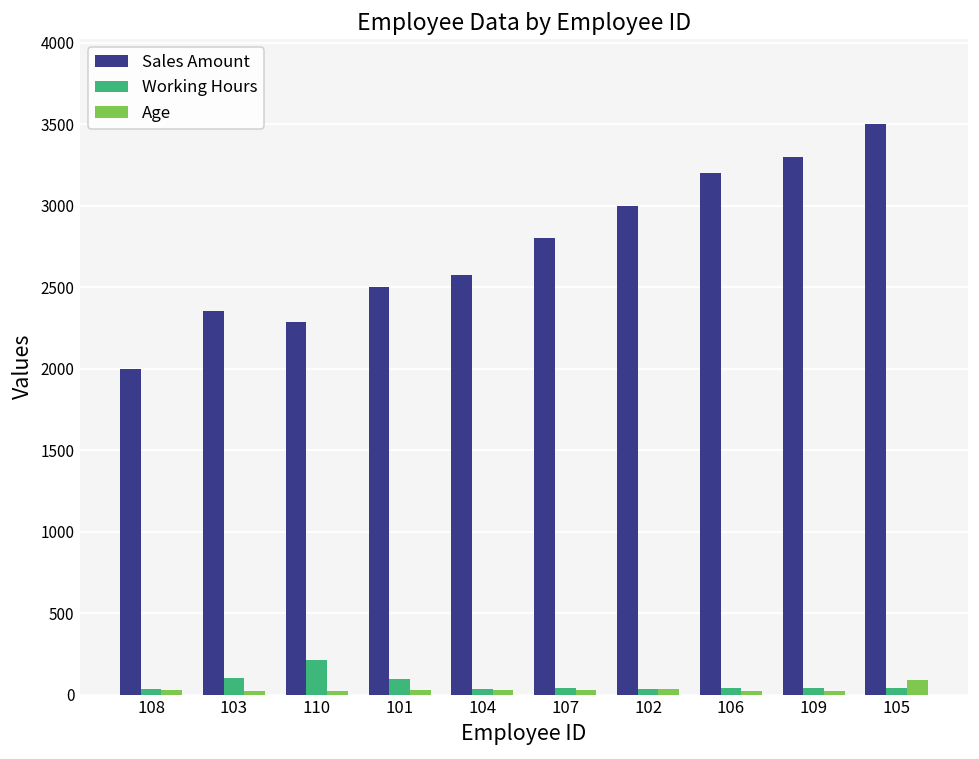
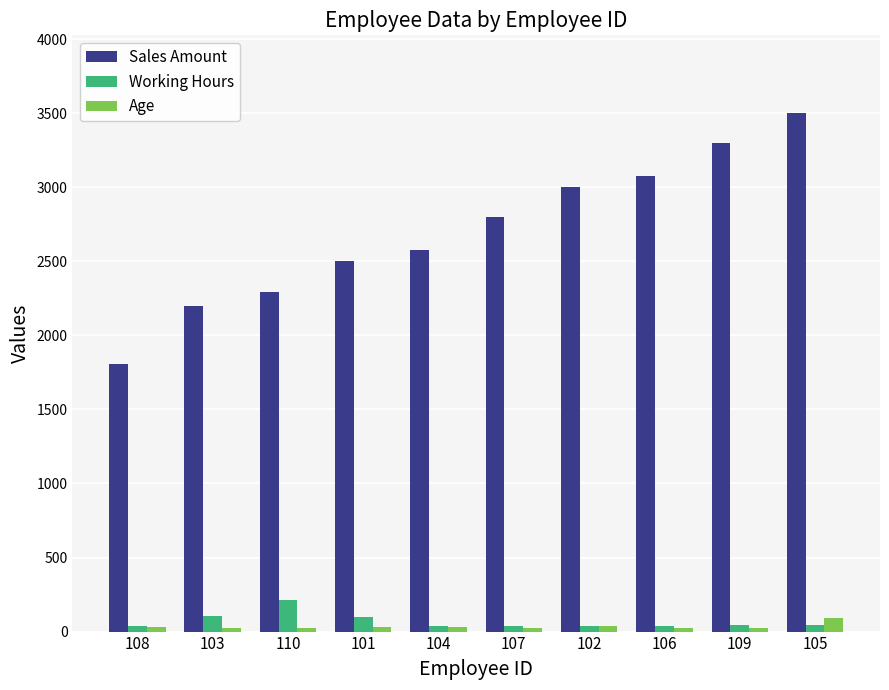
Sales Amount, 108: 2000 -> 1810
Sales Amount, 103: 2360 -> 2200
Sales Amount, 106: 3200 -> 3070
